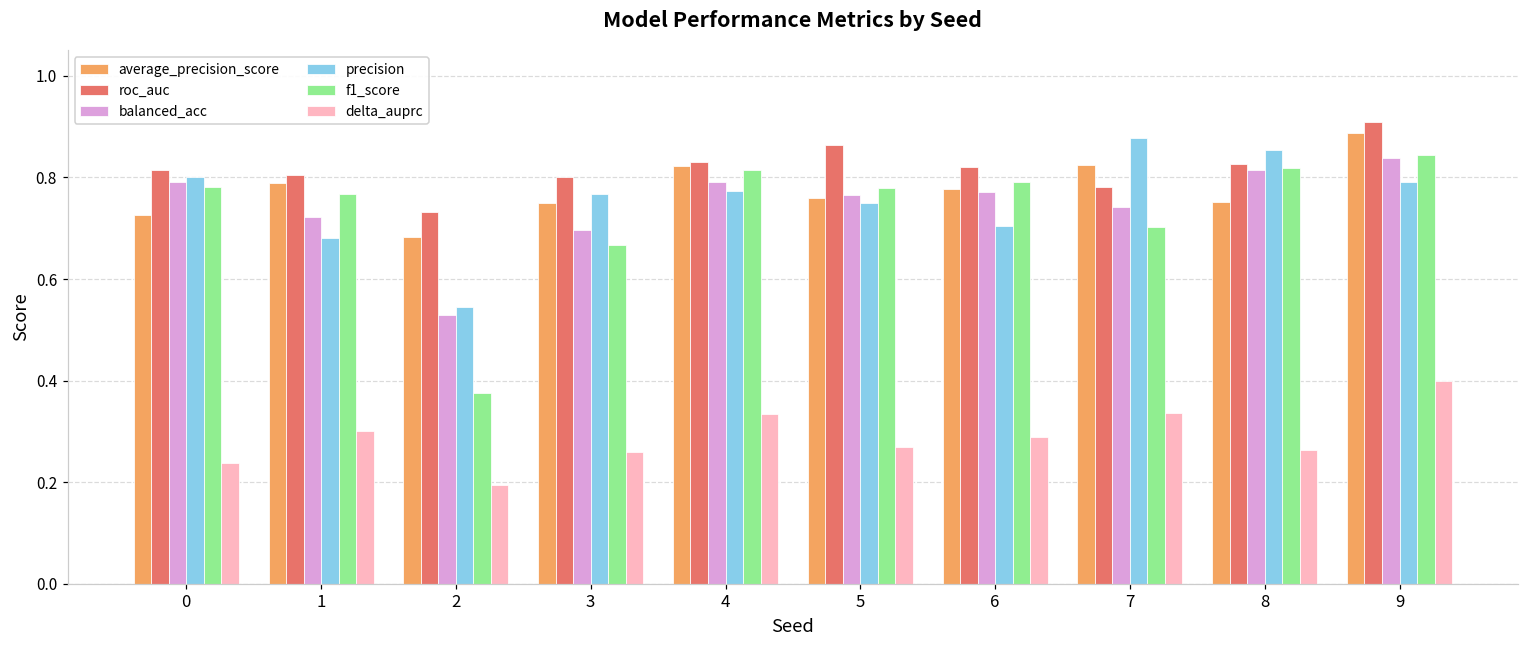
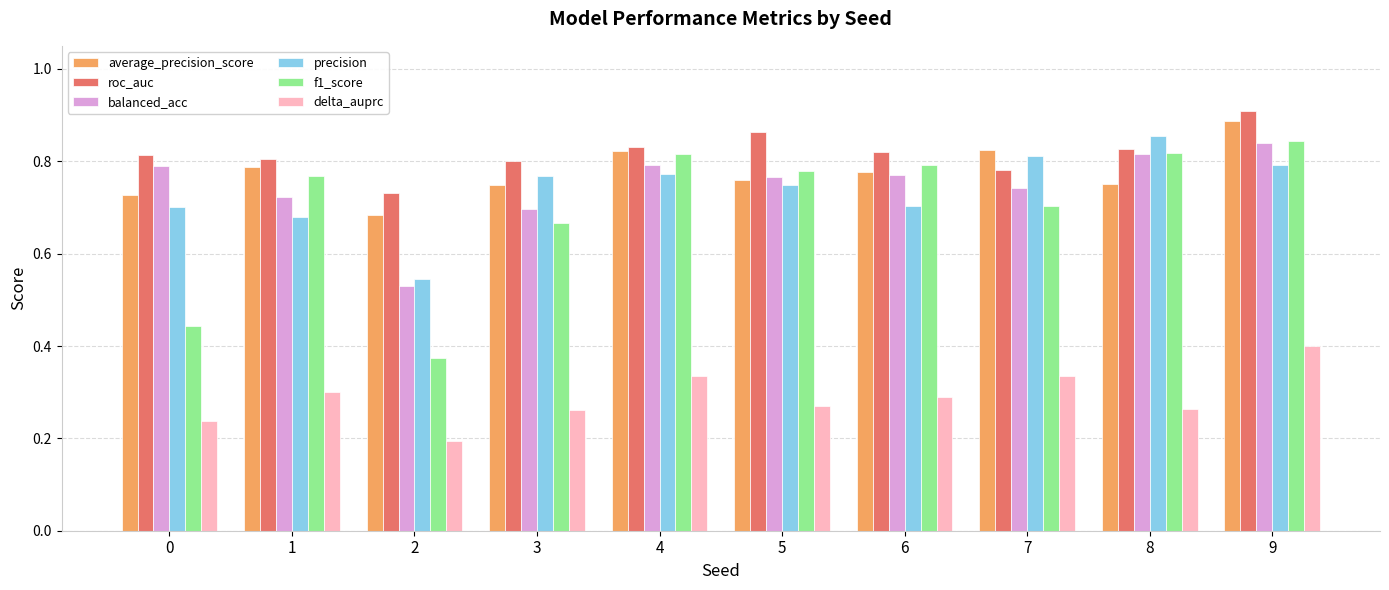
precision, 0: 0.8 -> 0.7
f1_score, 0: 0.78 -> 0.44
precision, 7: 0.88 -> 0.81
